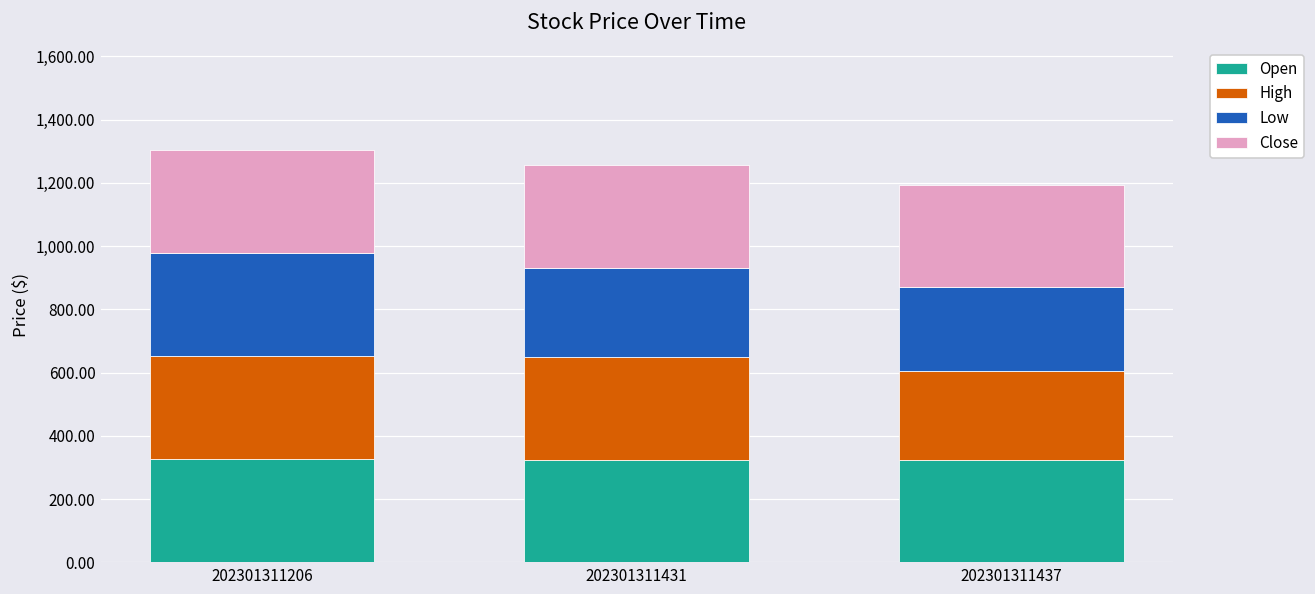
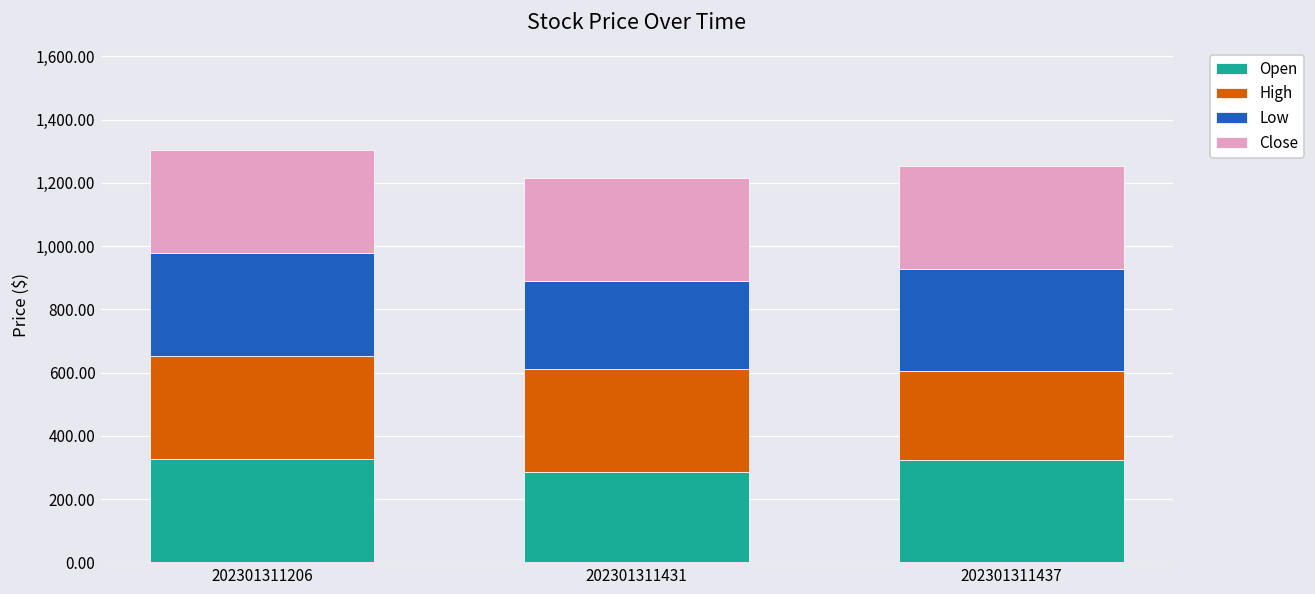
Open, 202301311431: 320 -> 290
Low, 202301311437: 260 -> 320
